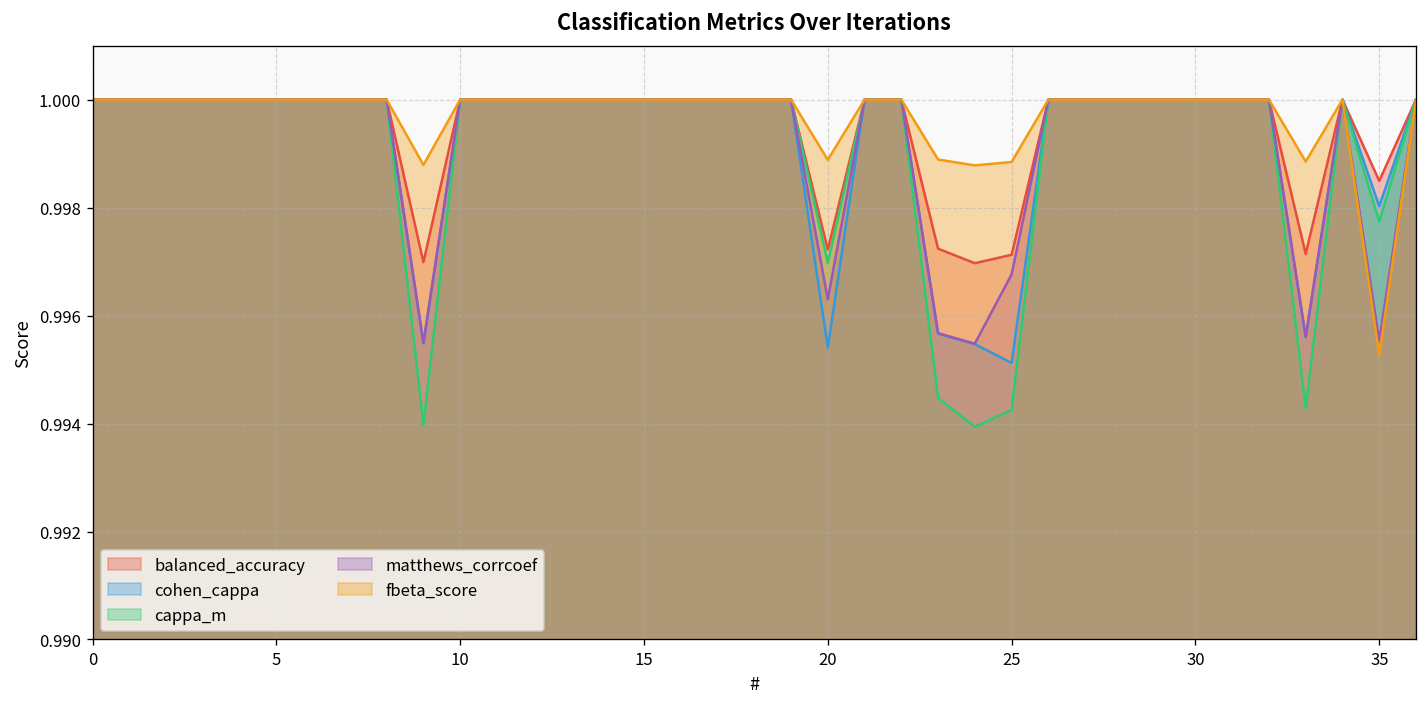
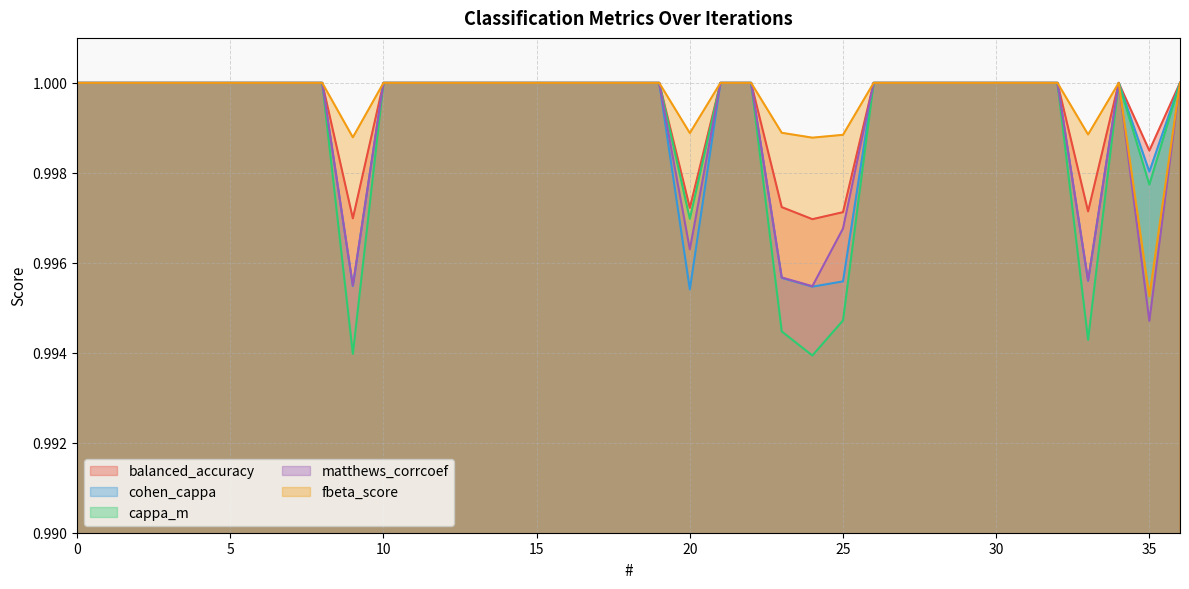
cohen_cappa, 25: 0.9951 -> 0.9956
cappa_m, 25: 0.9943 -> 0.9947
matthews_corrcoef, 35: 0.9955 -> 0.9947
